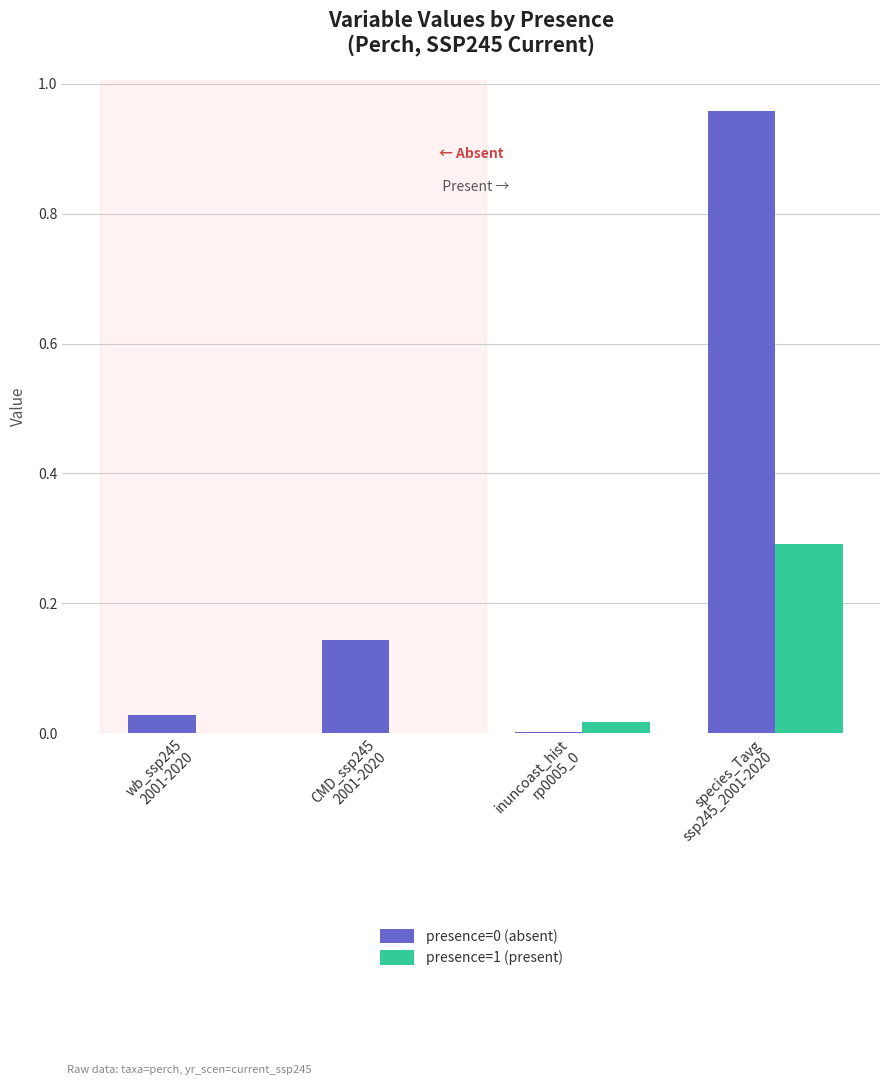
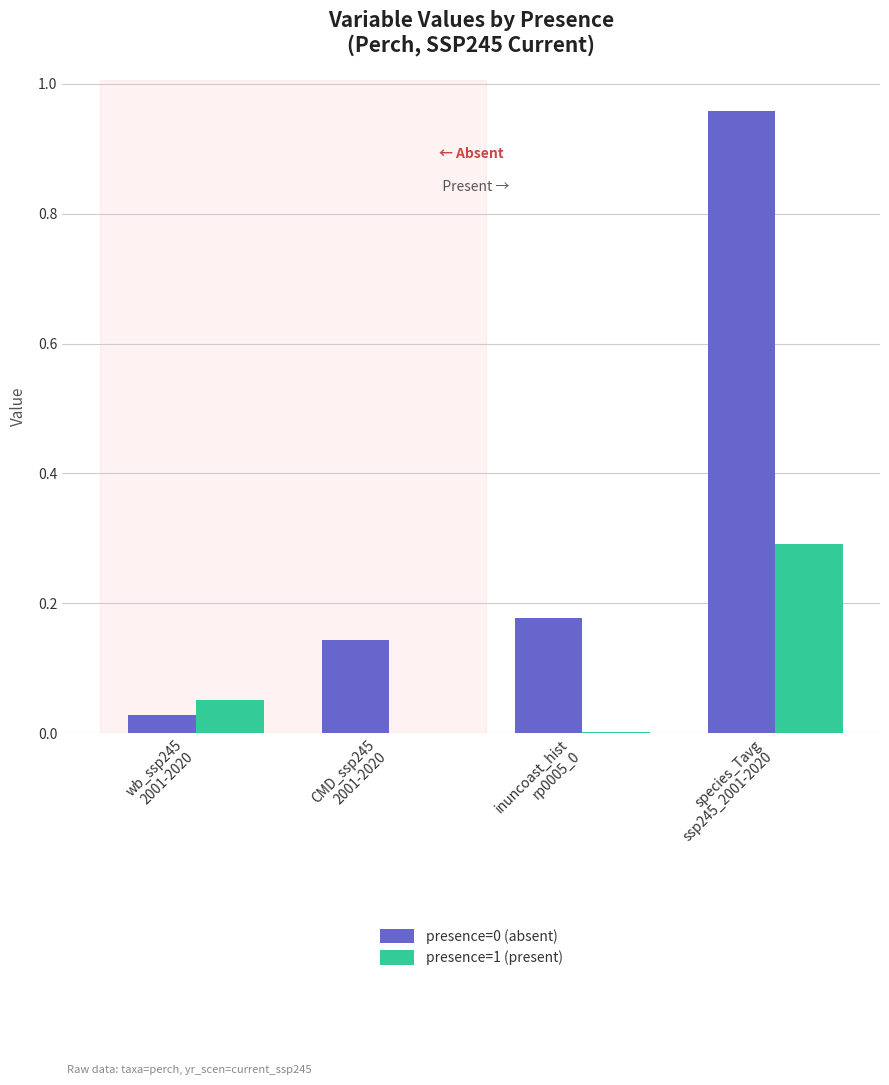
presence=1 (present), wb_ssp245 2001-2020: 0.00 -> 0.05
presence=0 (absent), inuncoast_hist rp0005_0: 0.00 -> 0.18
presence=1 (present), inuncoast_hist rp0005_0: 0.02 -> 0.00
